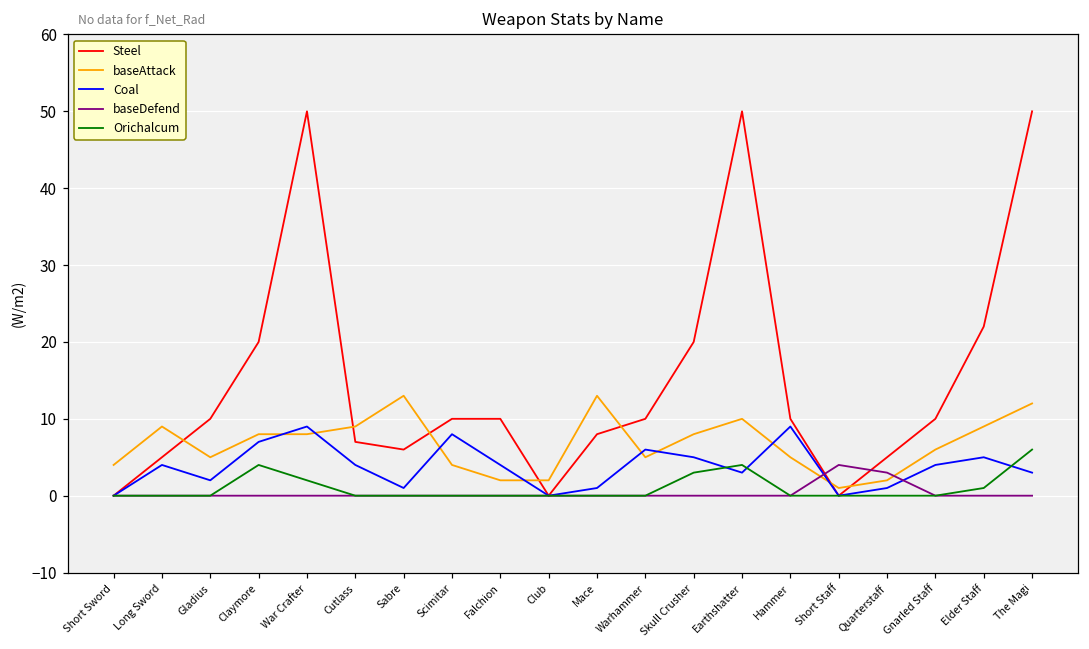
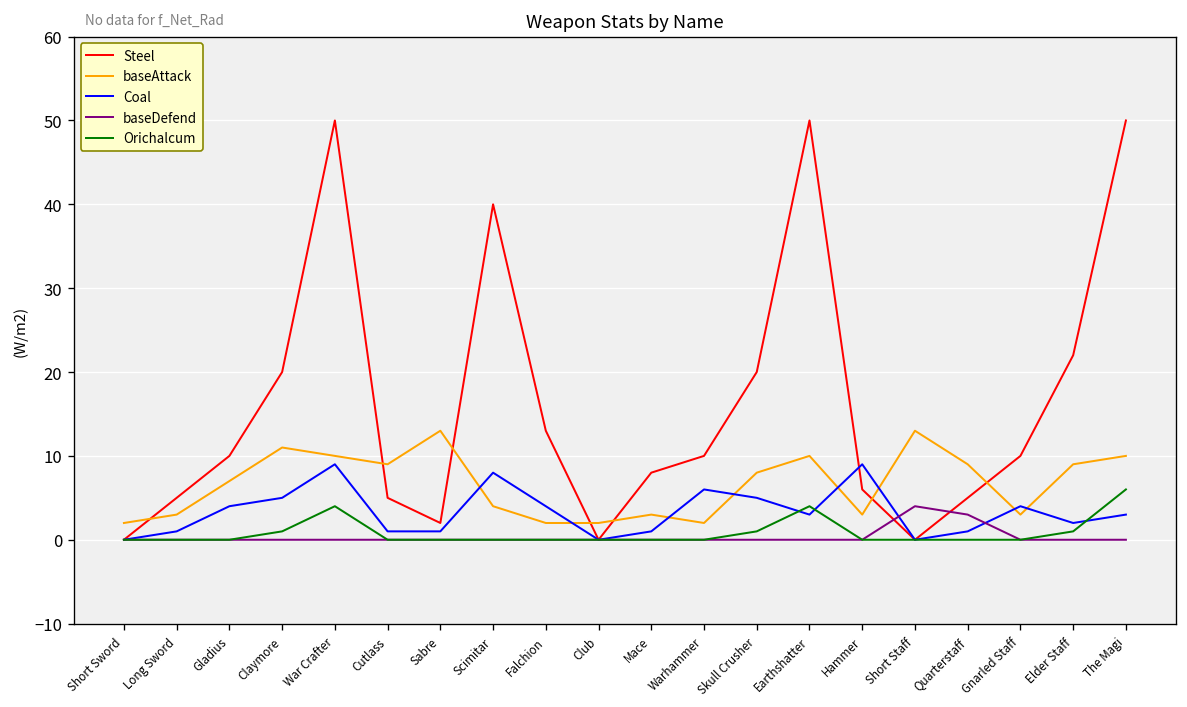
baseAttack, Short Sword: 4 -> 2
baseAttack, Long Sword: 9 -> 3
Coal, Long Sword: 4 -> 1
baseAttack, Gladius: 5 -> 7
Coal, Gladius: 2 -> 4
baseAttack, Claymore: 8 -> 11
Coal, Claymore: 7 -> 5
Orichalcum, Claymore: 4 -> 1
baseAttack, War Crafter: 8 -> 10
Orichalcum, War Crafter: 2 -> 4
Steel, Cutlass: 7 -> 5
Coal, Cutlass: 4 -> 1
Steel, Sabre: 6 -> 2
Steel, Scimitar: 10 -> 40
Steel, Falchion: 10 -> 13
baseAttack, Mace: 13 -> 3
baseAttack, Warhammer: 5 -> 2
Orichalcum, Skull Crusher: 3 -> 1
Steel, Hammer: 10 -> 6
baseAttack, Hammer: 5 -> 3
baseAttack, Short Staff: 1 -> 13
baseAttack, Quarterstaff: 2 -> 9
baseAttack, Gnarled Staff: 6 -> 3
Coal, Elder Staff: 5 -> 2
baseAttack, The Magi: 12 -> 10
